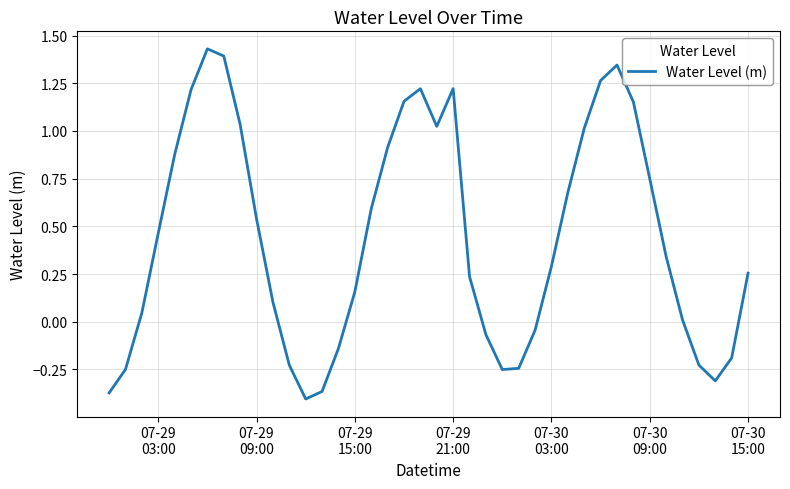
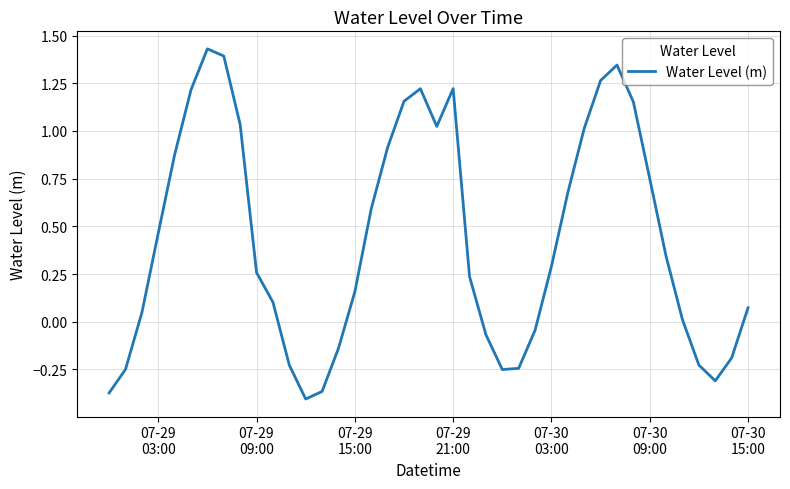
07-29 09:00: 0.54 -> 0.26
07-30 15:00: 0.25 -> 0.07
